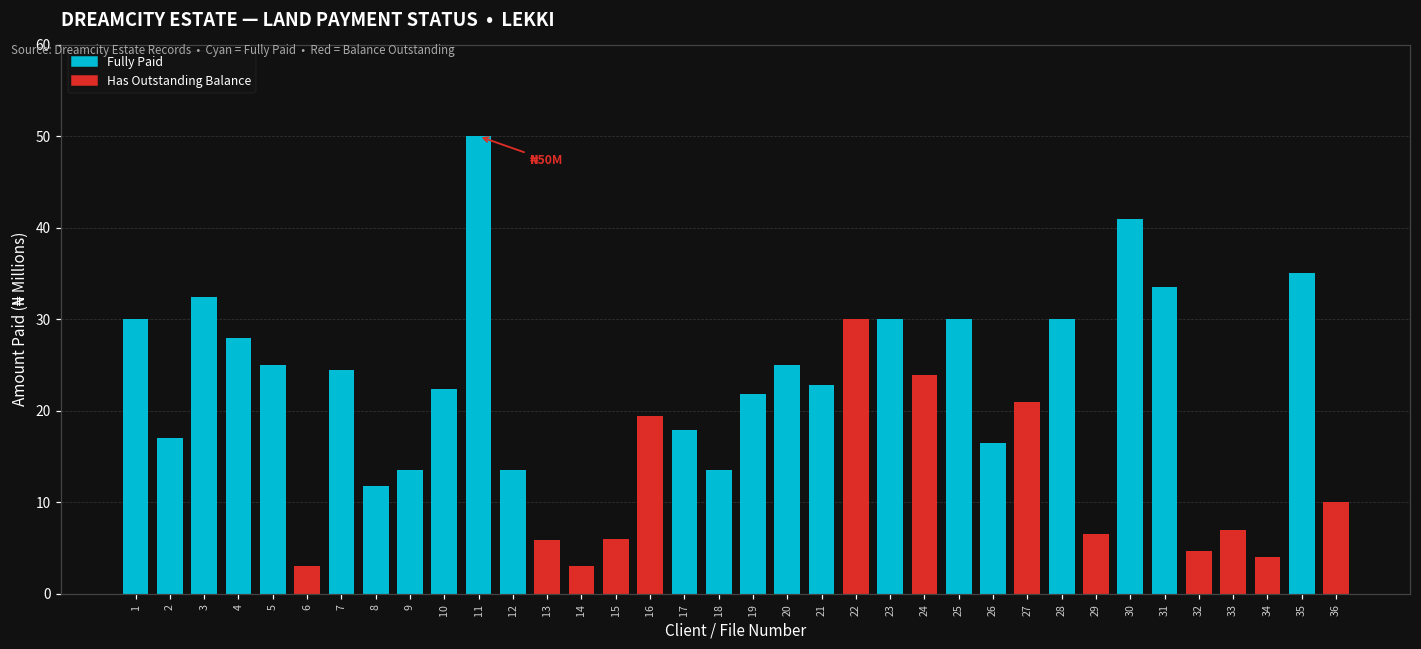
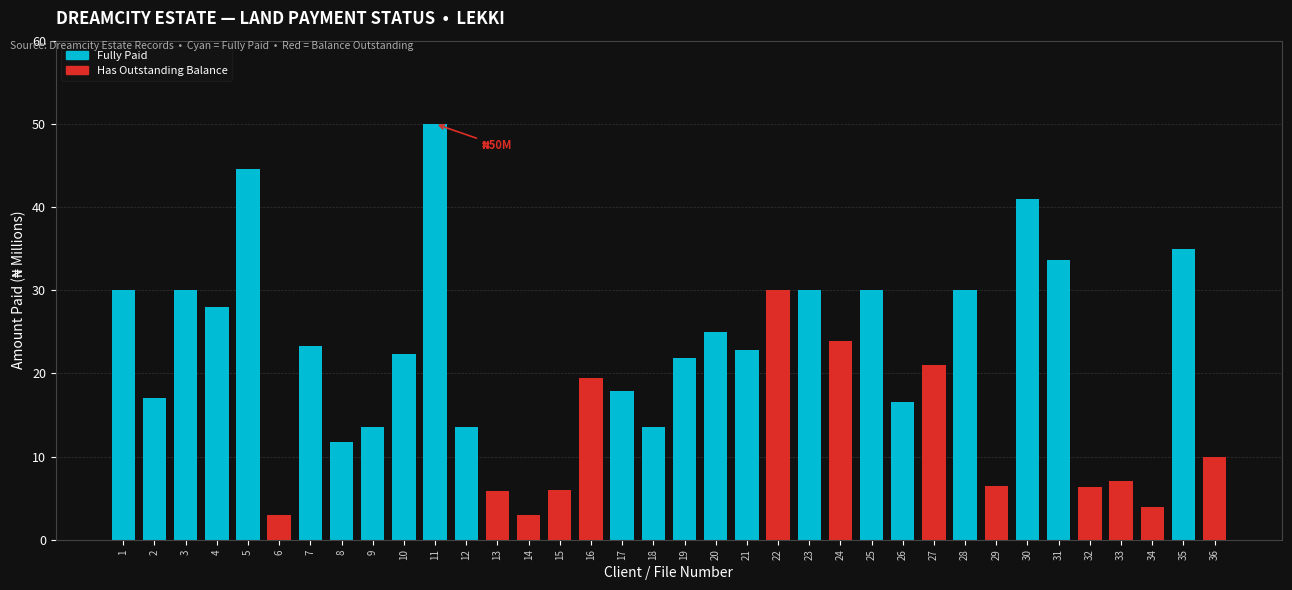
3: 32 -> 30
5: 25 -> 45
7: 25 -> 23
32: 5 -> 6
